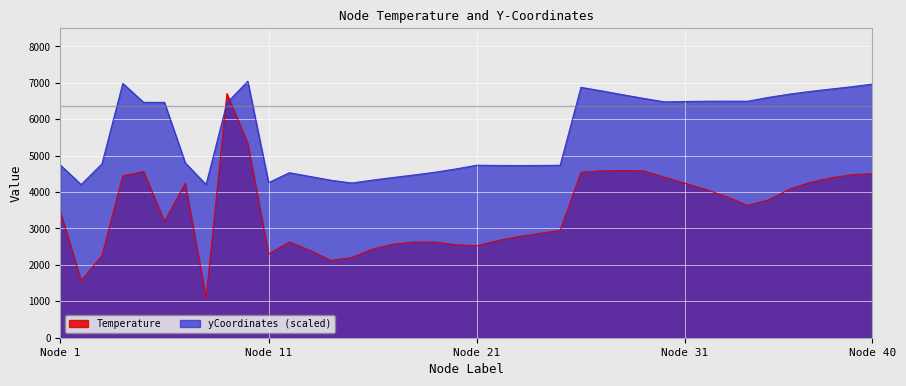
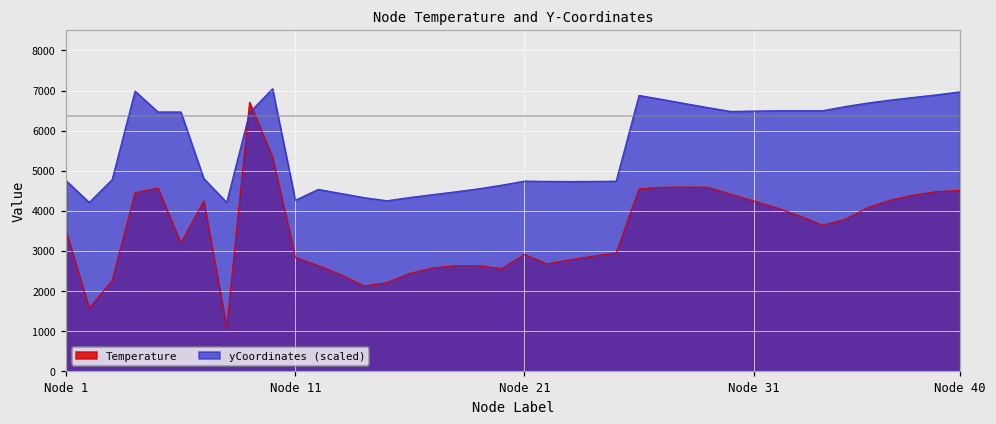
Temperature, Node 11: 2300 -> 2800
Temperature, Node 21: 2500 -> 2900
